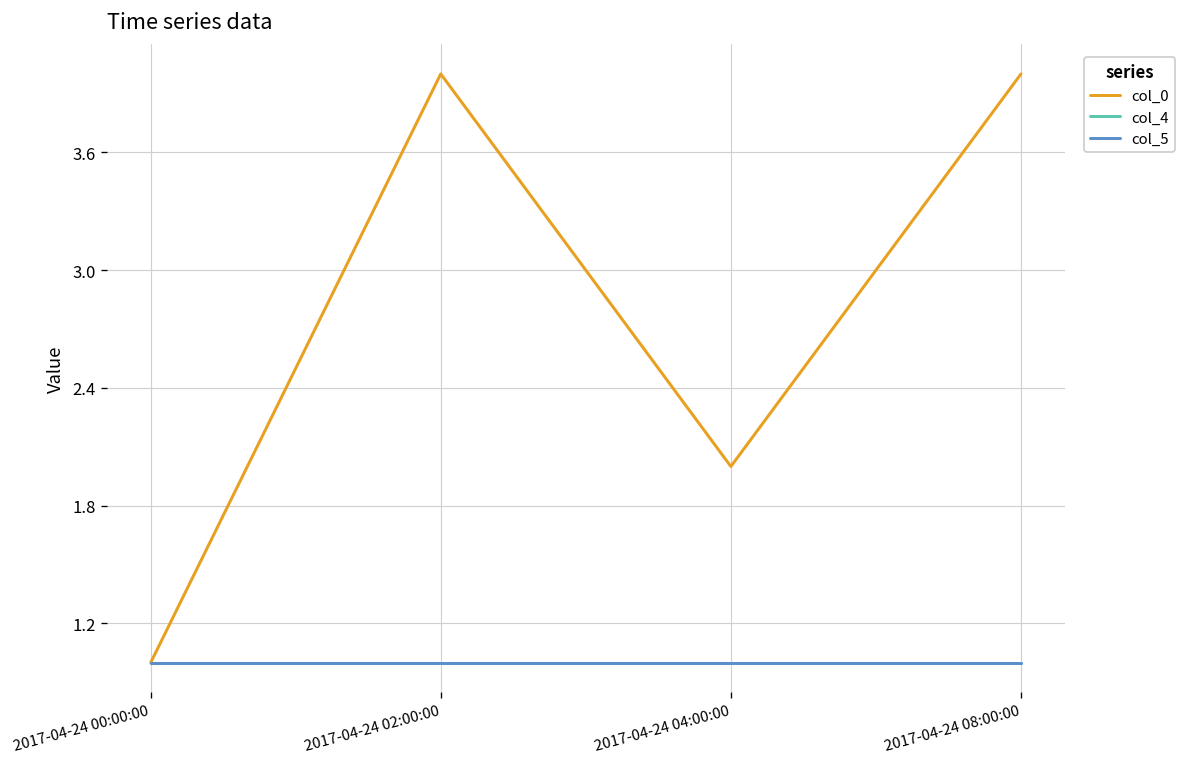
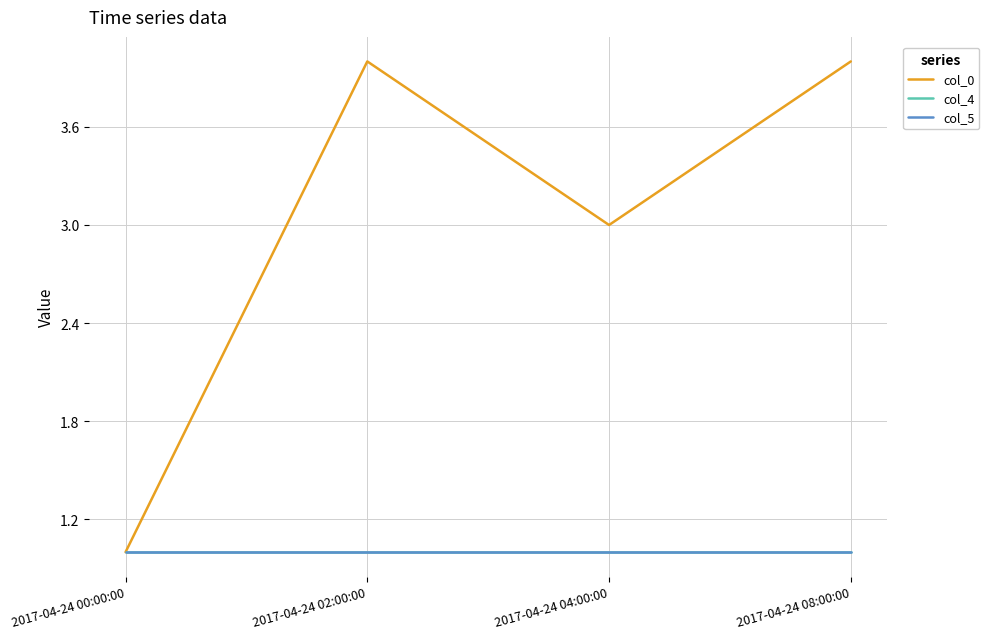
col_0, 2017-04-24 04:00:00: 2 -> 3
